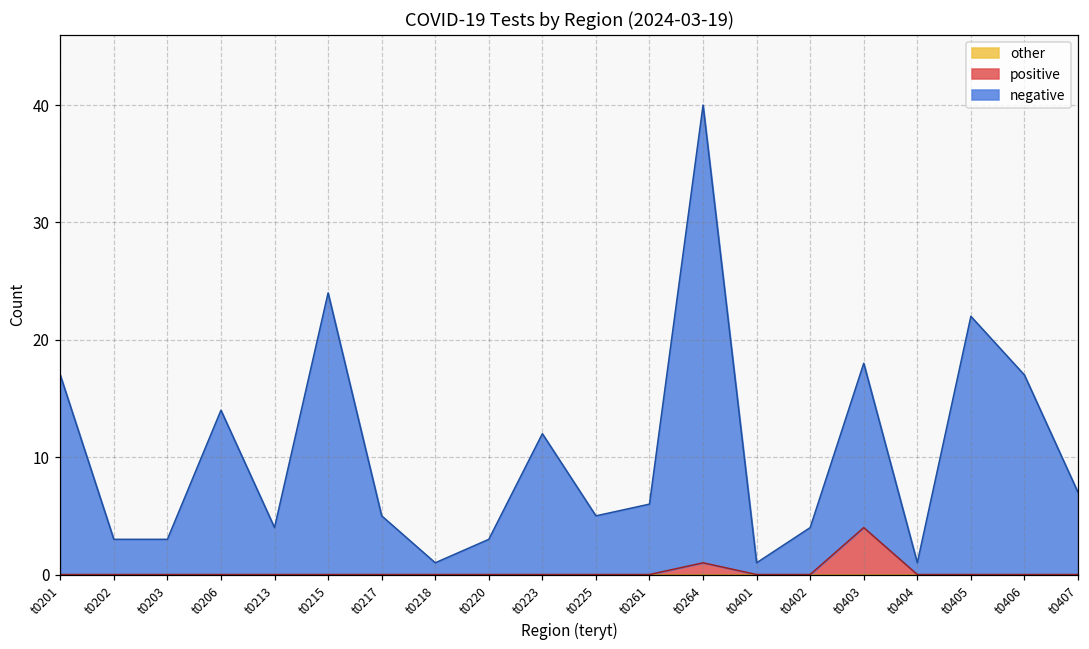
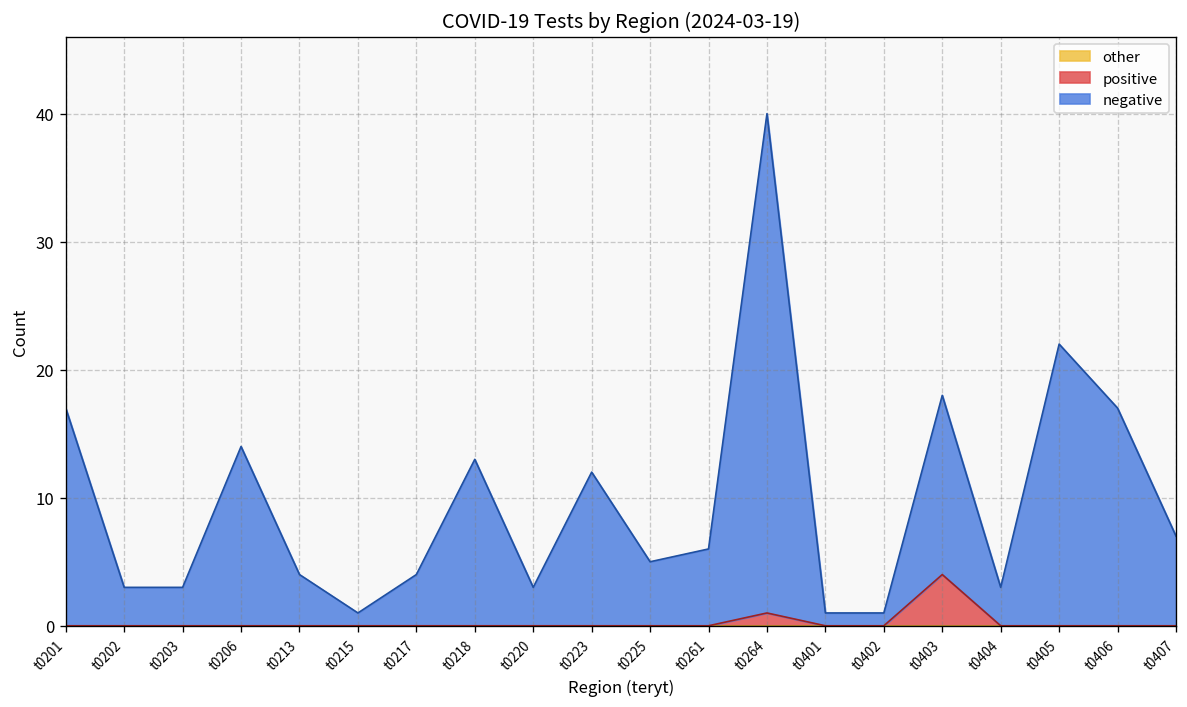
negative, t0215: 24 -> 1
negative, t0217: 5 -> 4
negative, t0218: 1 -> 13
negative, t0402: 4 -> 1
negative, t0404: 1 -> 3
